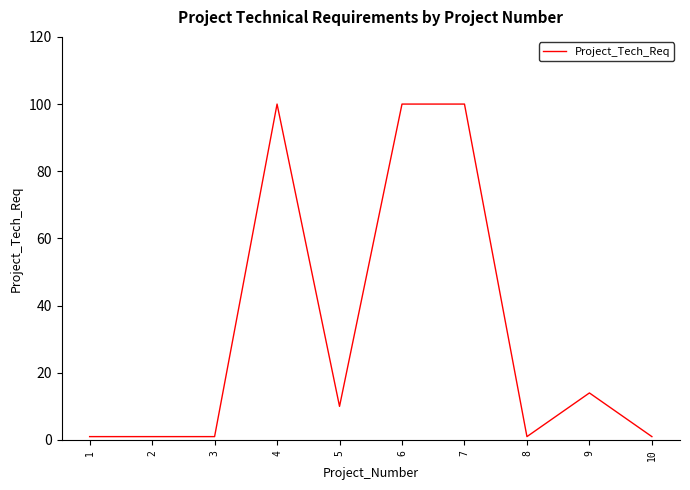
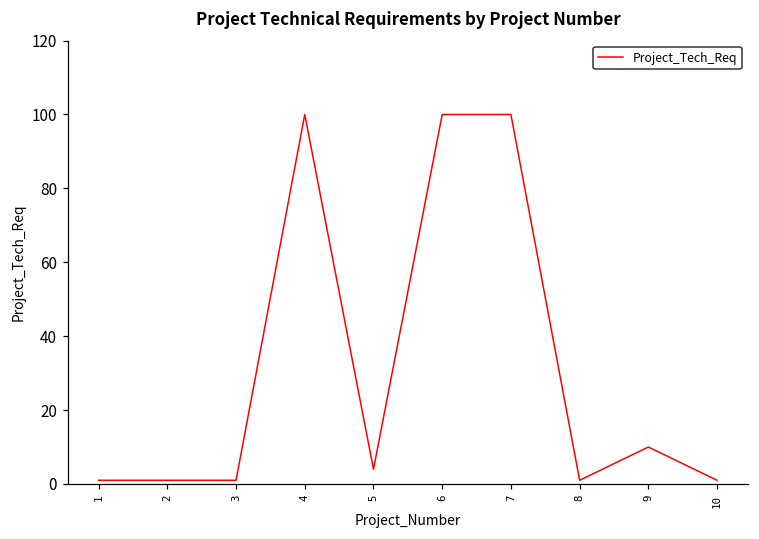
5: 10 -> 4
9: 14 -> 10
